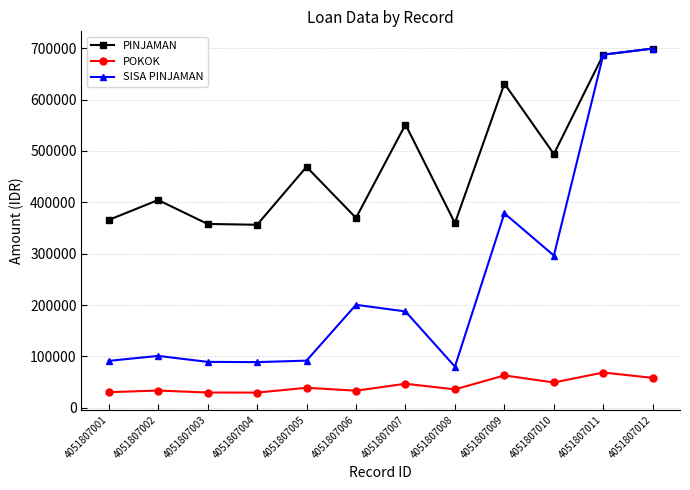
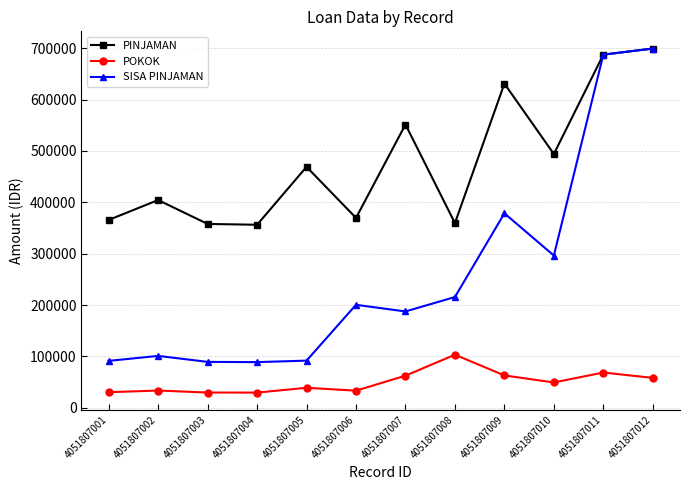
POKOK, 4051807007: 50000 -> 60000
POKOK, 4051807008: 40000 -> 100000
SISA PINJAMAN, 4051807008: 80000 -> 220000
